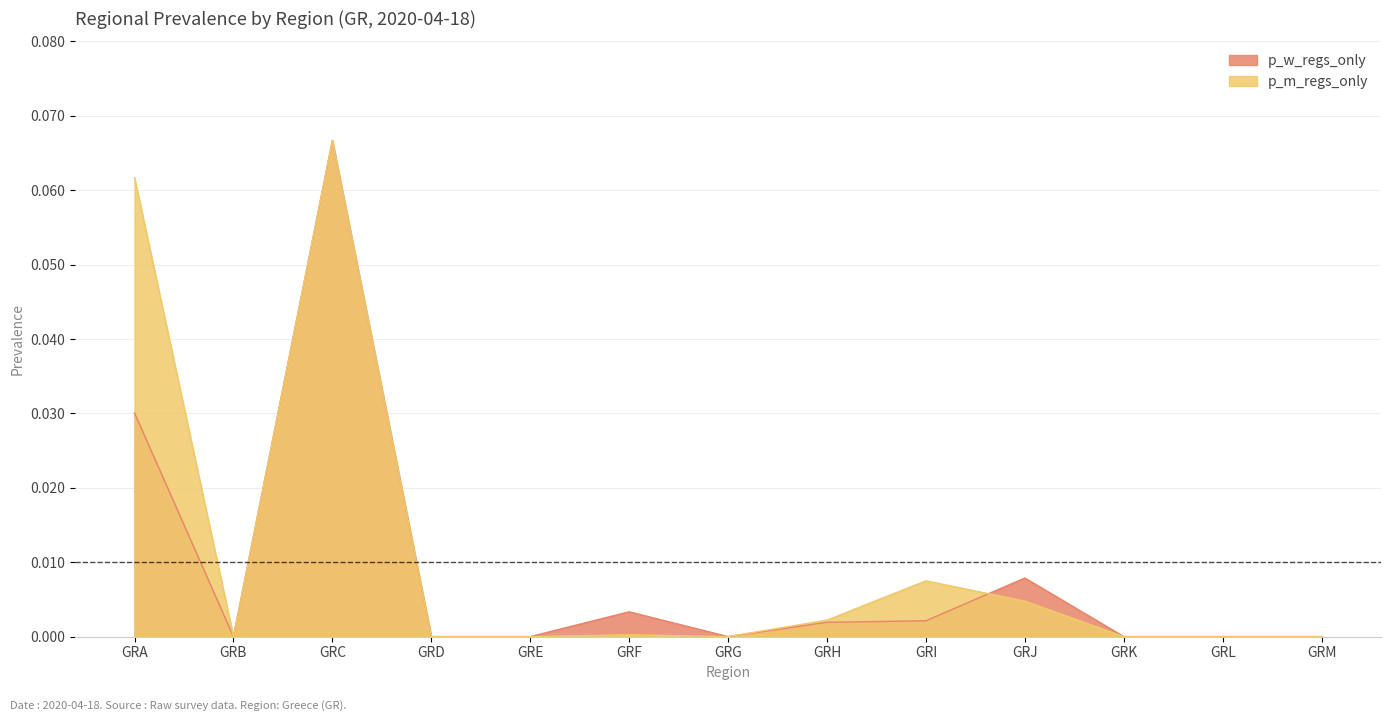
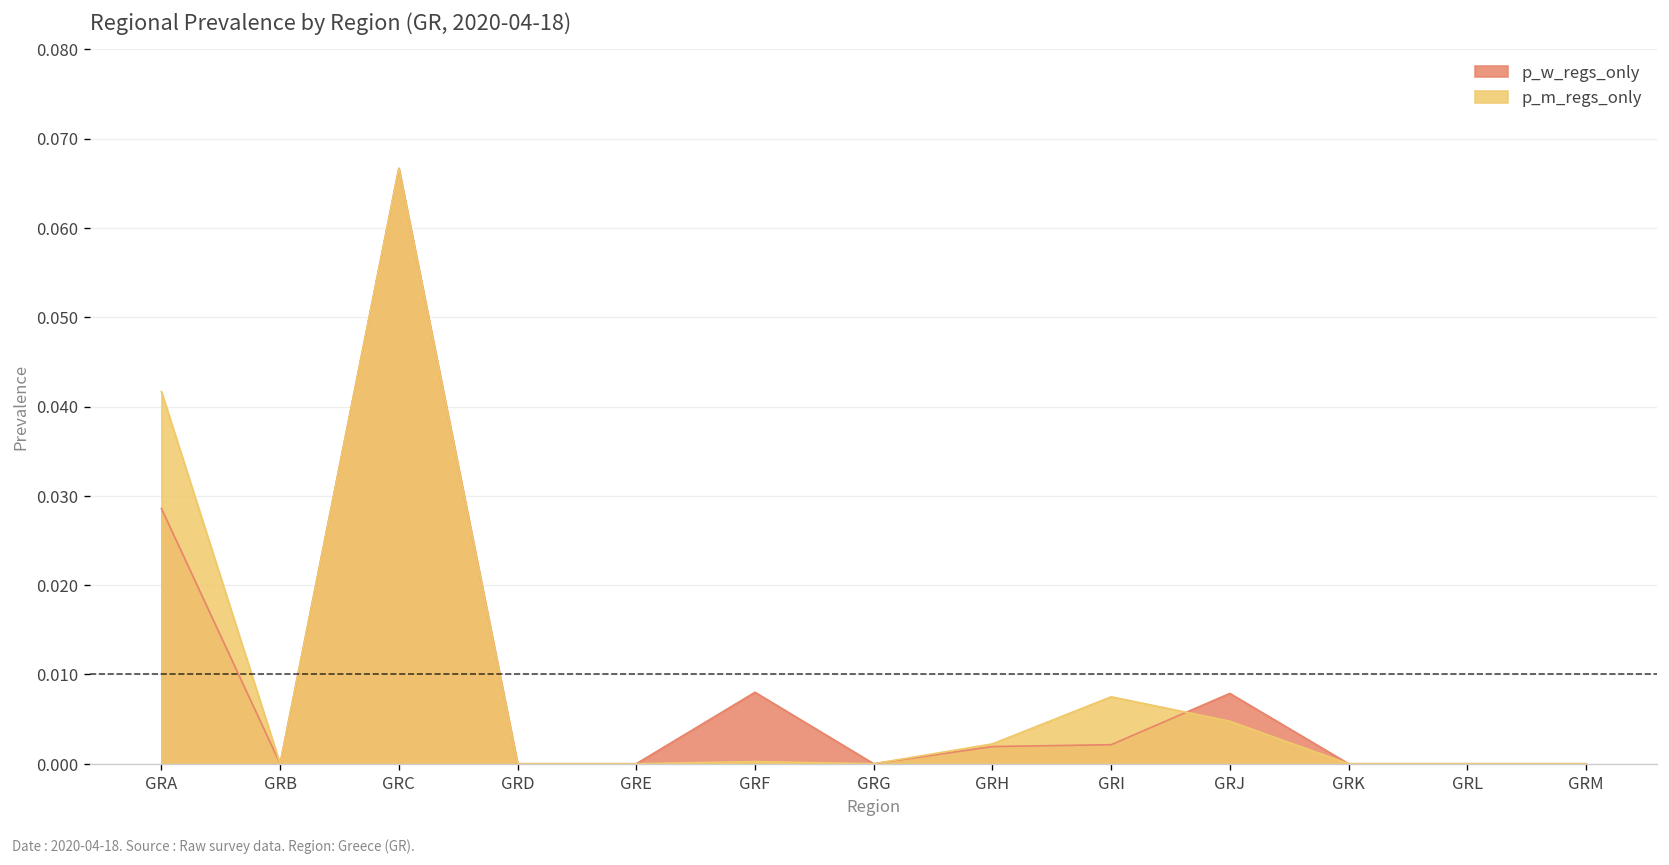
p_w_regs_only, GRA: 0.030 -> 0.029
p_m_regs_only, GRA: 0.062 -> 0.042
p_w_regs_only, GRF: 0.003 -> 0.008
